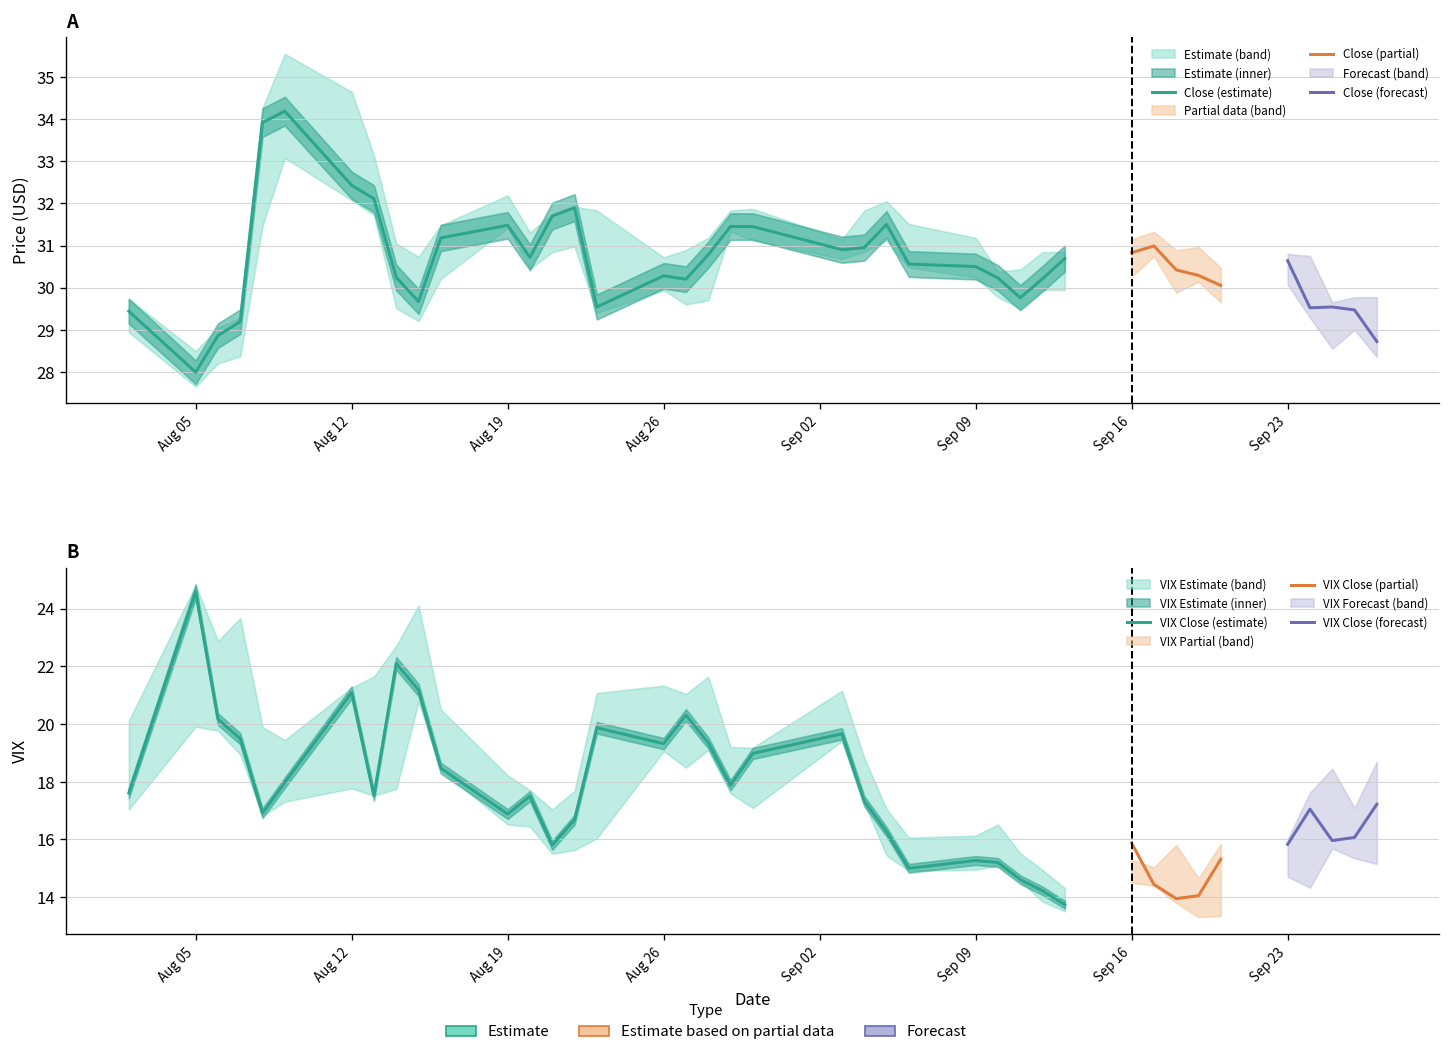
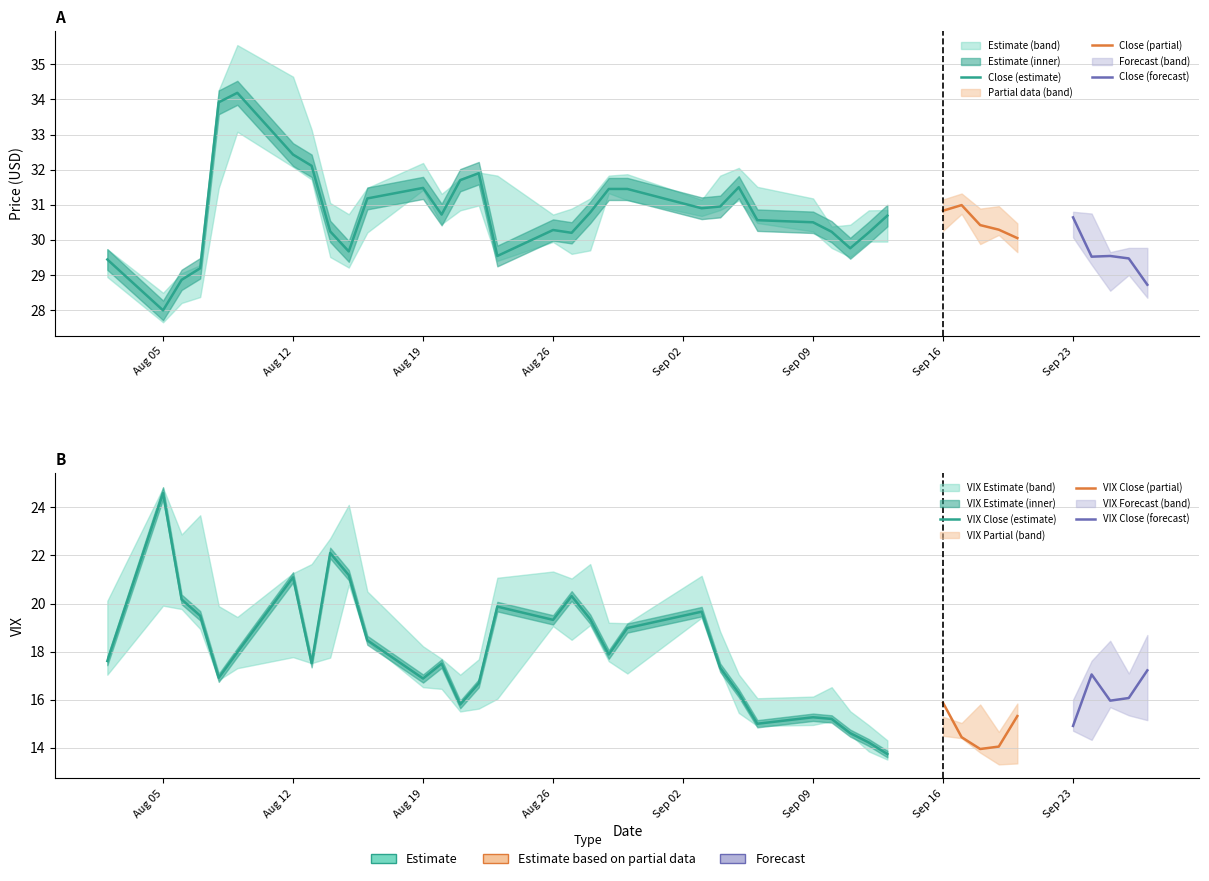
B, VIX Close (forecast), Sep 23: 15.8 -> 14.9
